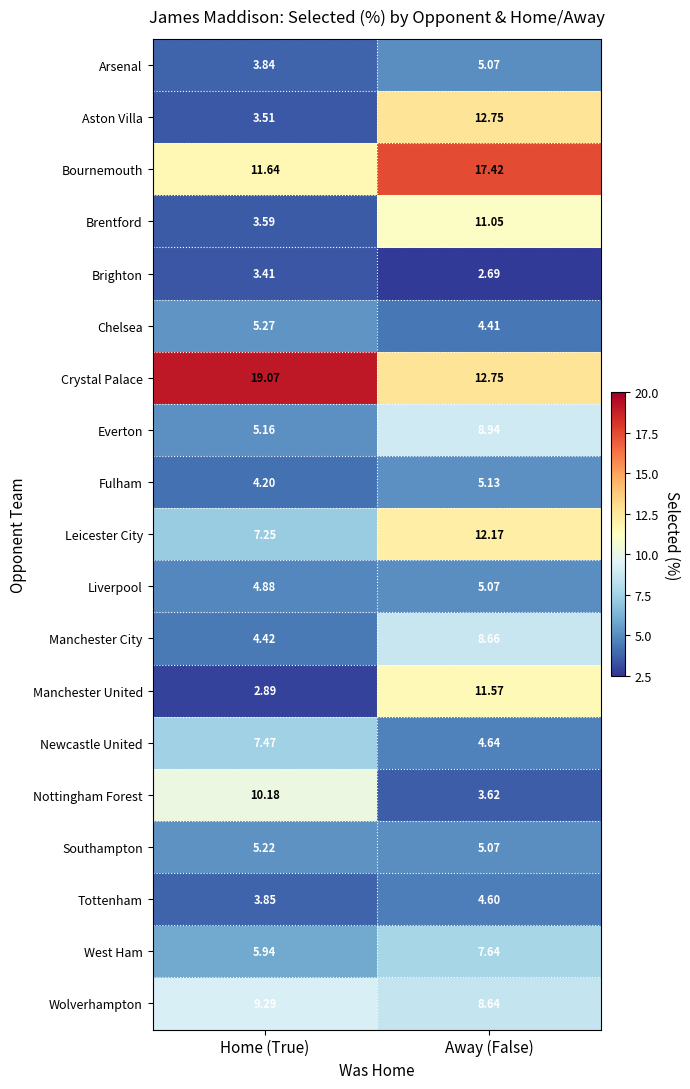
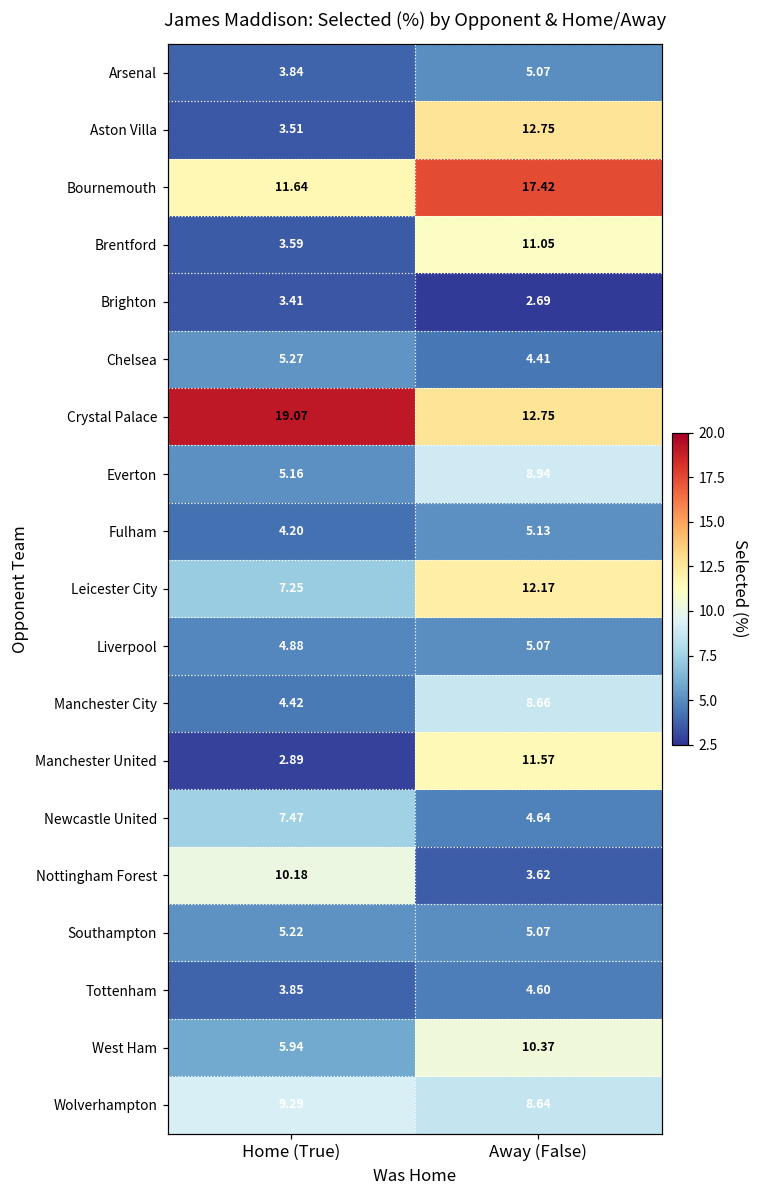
West Ham, Away (False): 7.64 -> 10.37
